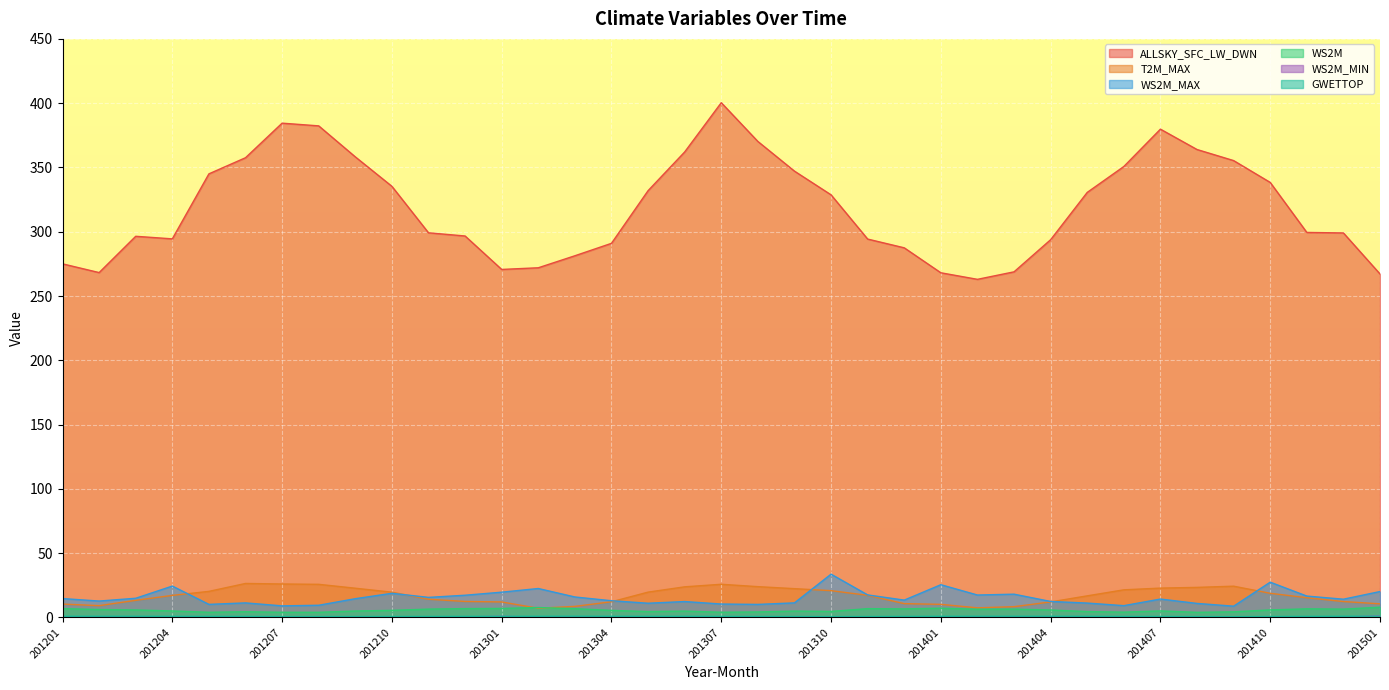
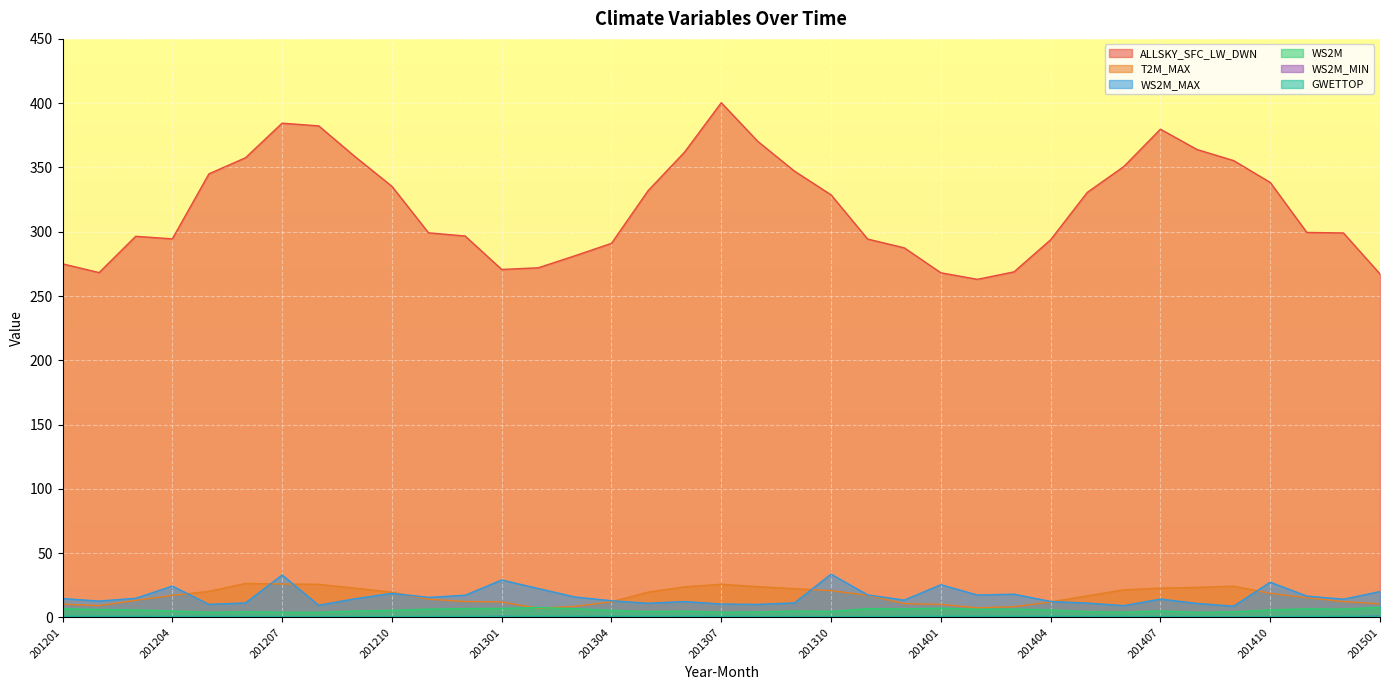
WS2M_MAX, 201207: 9 -> 33
WS2M_MAX, 201301: 20 -> 29
